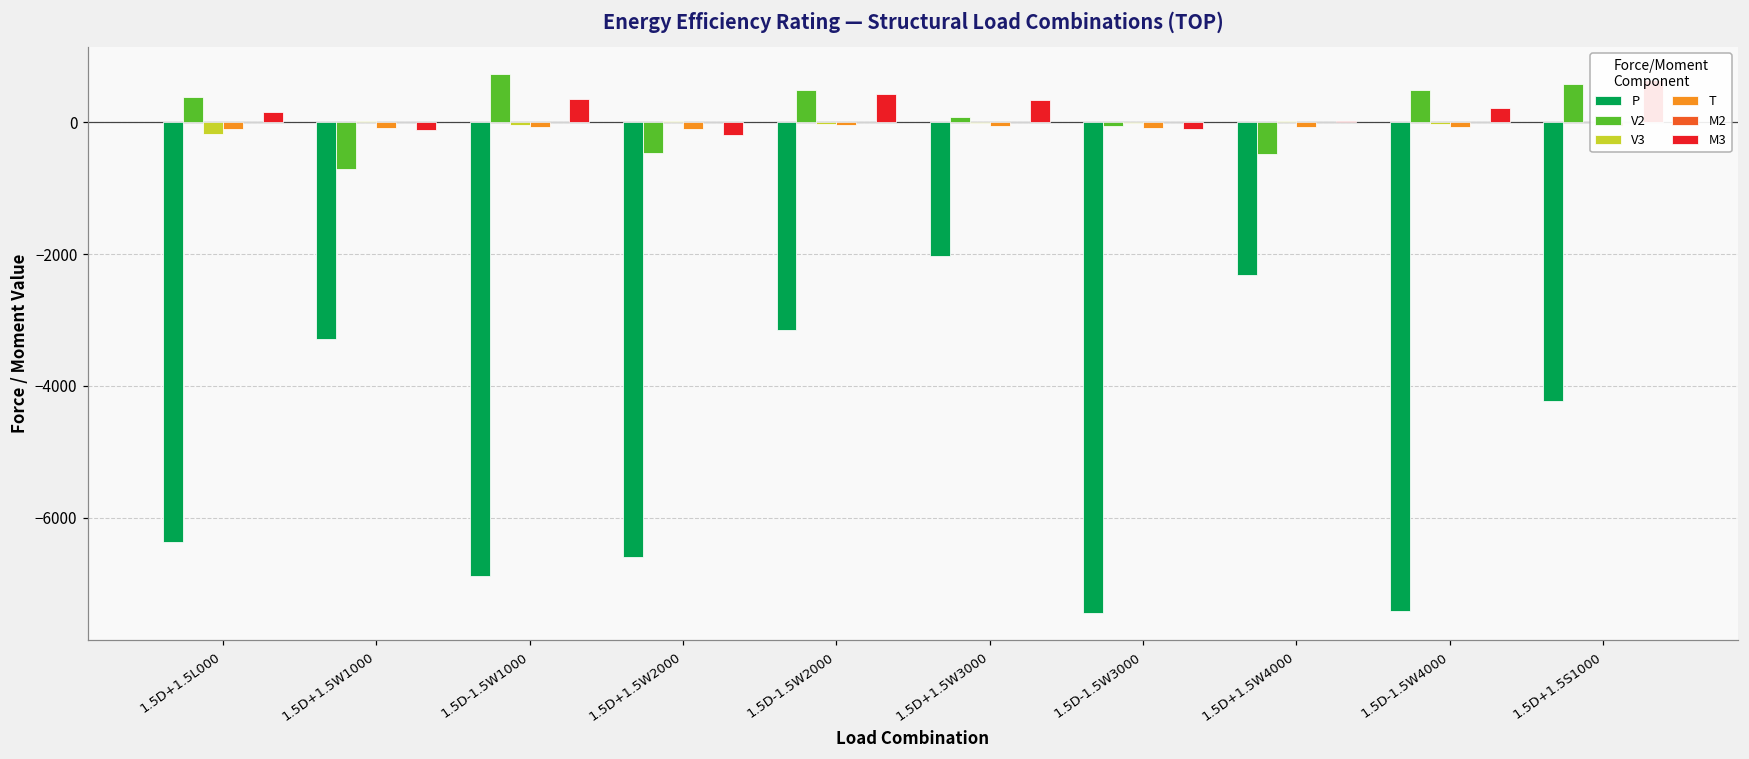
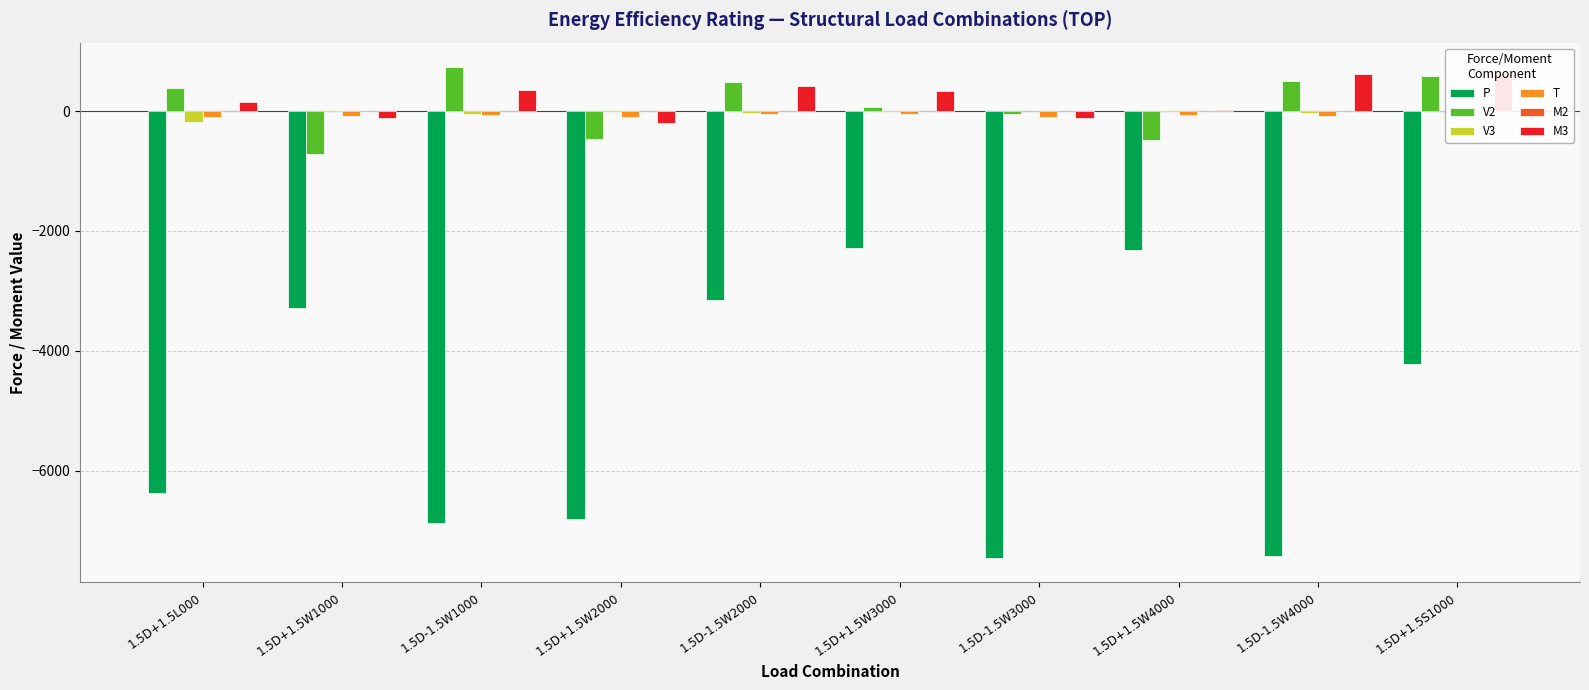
P, 1.5D+1.5W2000: -6600 -> -6800
P, 1.5D+1.5W3000: -2000 -> -2300
M3, 1.5D-1.5W4000: 200 -> 600
